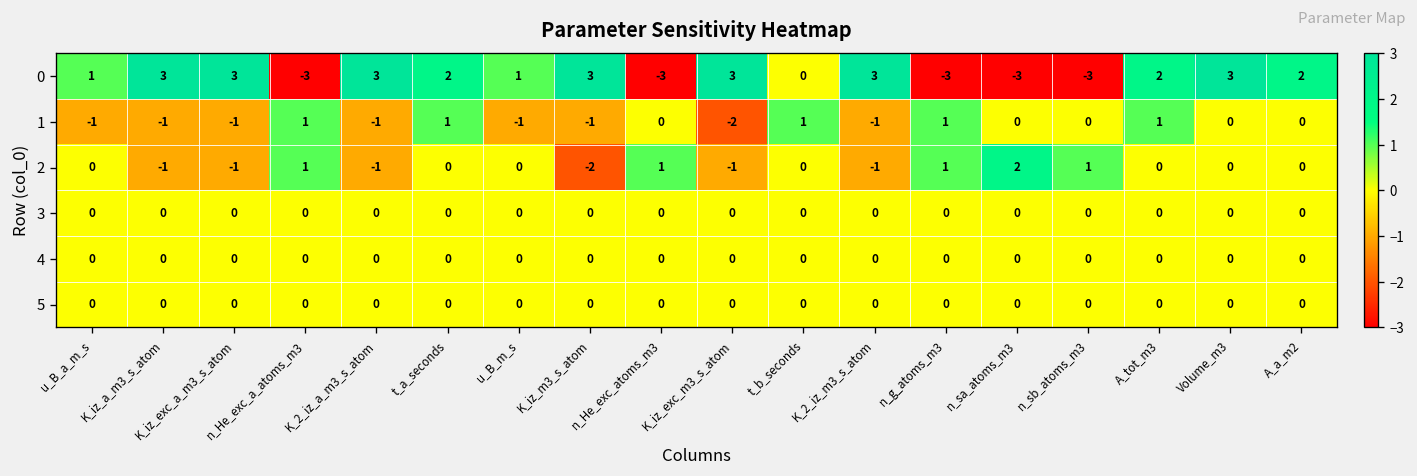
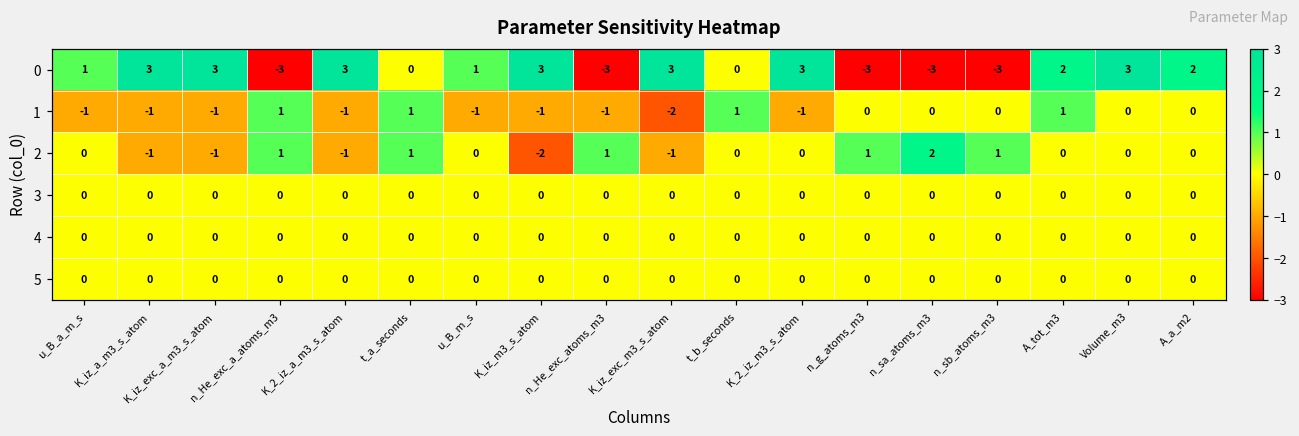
0, t_a_seconds: 2 -> 0
1, n_He_exc_atoms_m3: 0 -> -1
1, n_g_atoms_m3: 1 -> 0
2, t_a_seconds: 0 -> 1
2, K_2_iz_m3_s_atom: -1 -> 0
